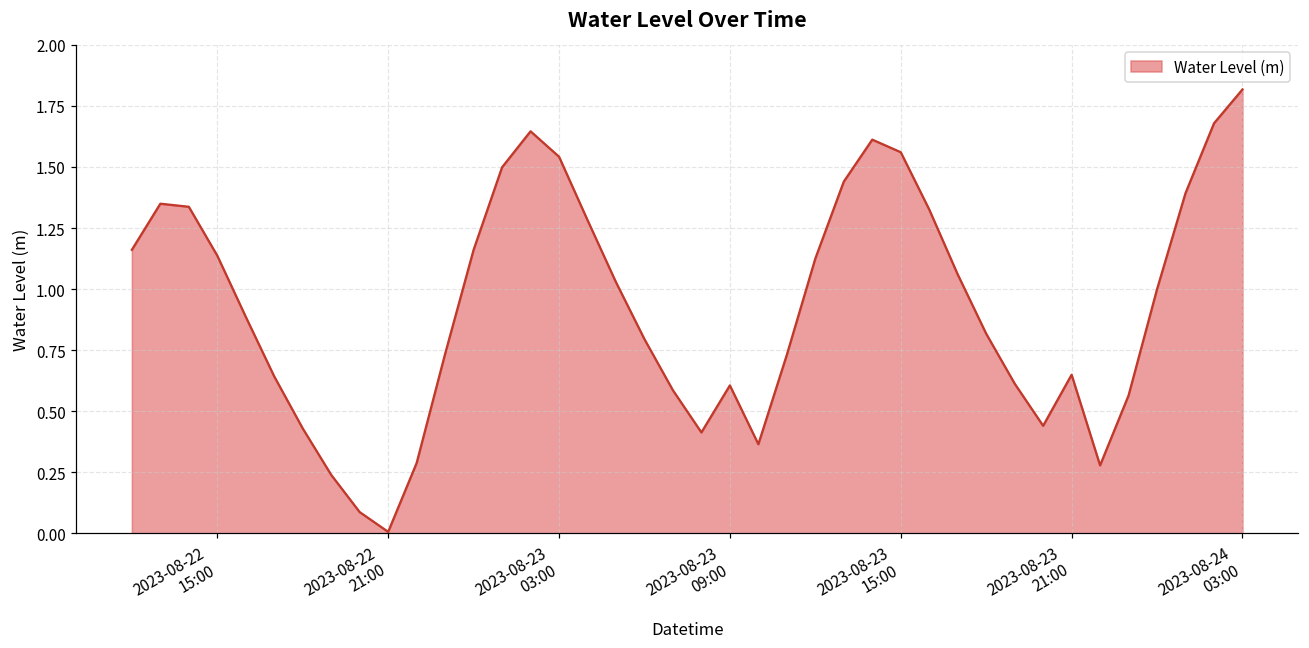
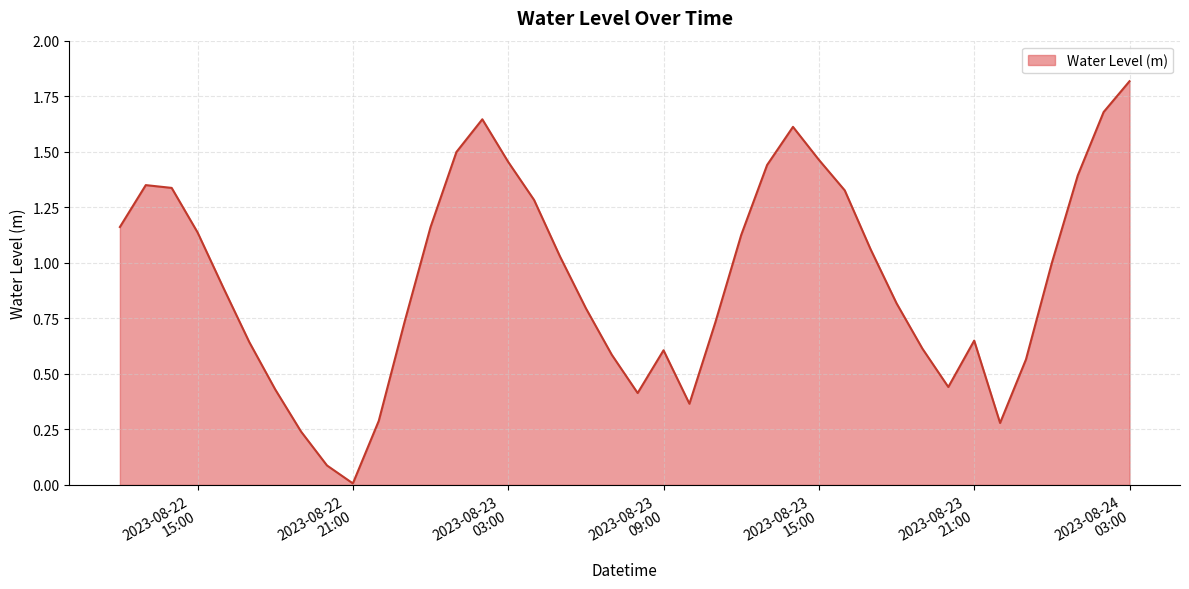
2023-08-23 03:00: 1.54 -> 1.45
2023-08-23 15:00: 1.56 -> 1.46
